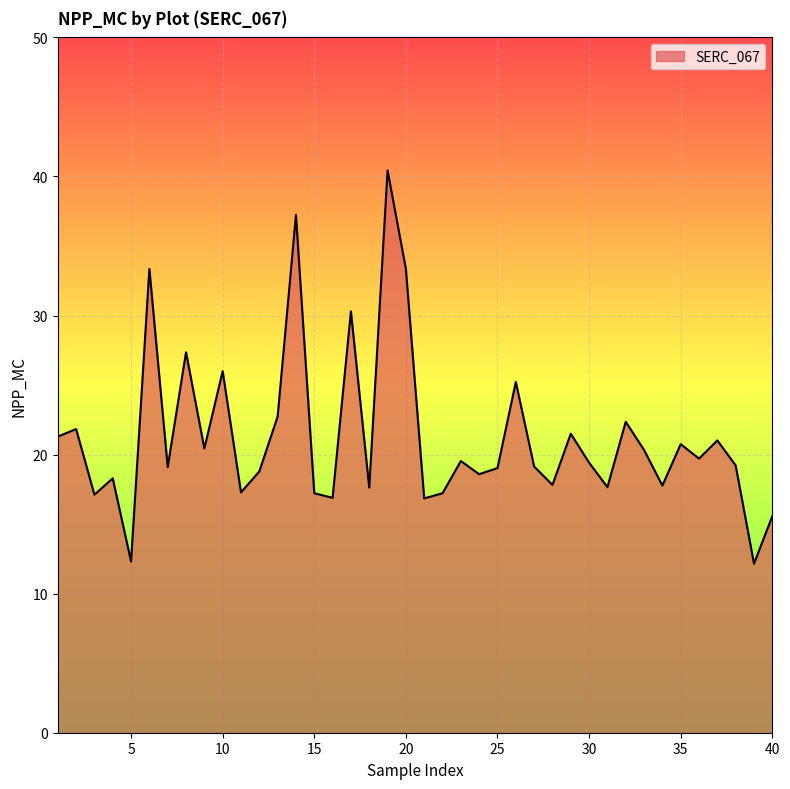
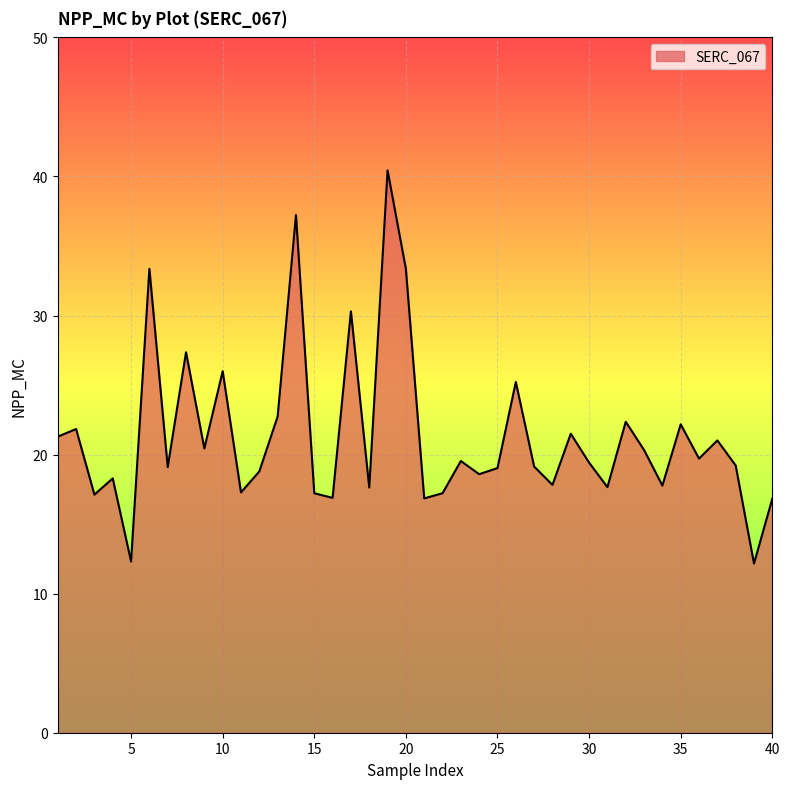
35: 20.8 -> 22.2
40: 15.6 -> 16.8
